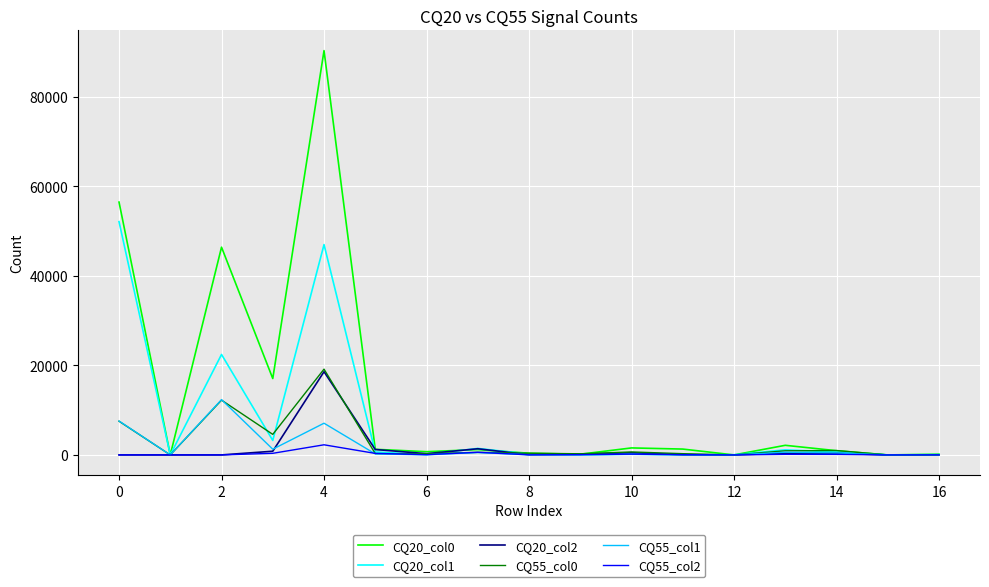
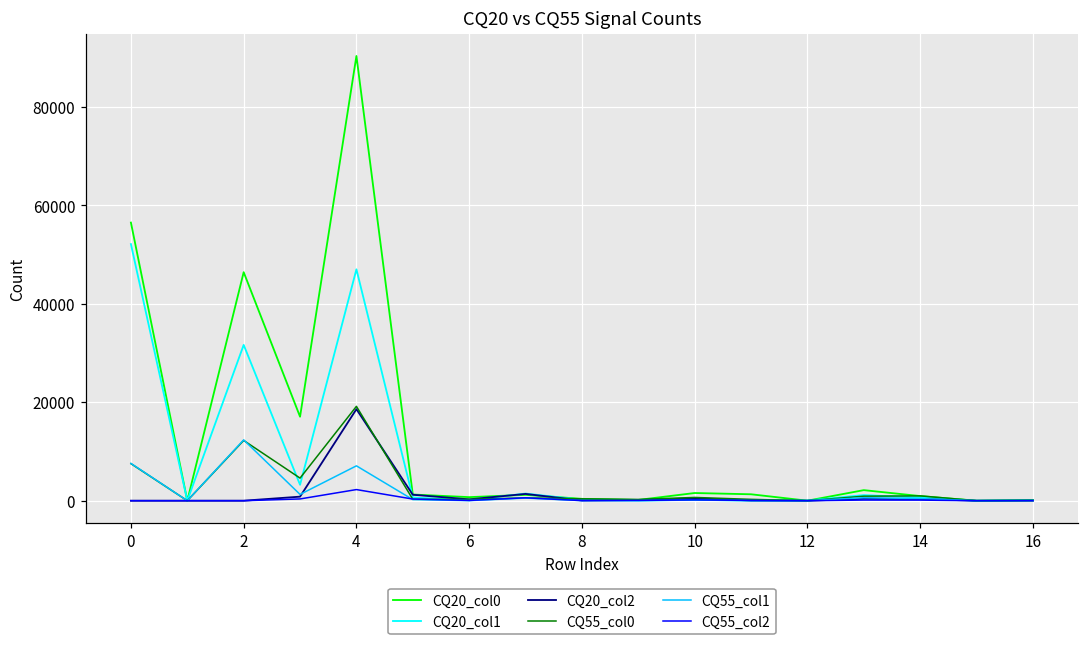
CQ20_col1, 2: 22000 -> 32000
